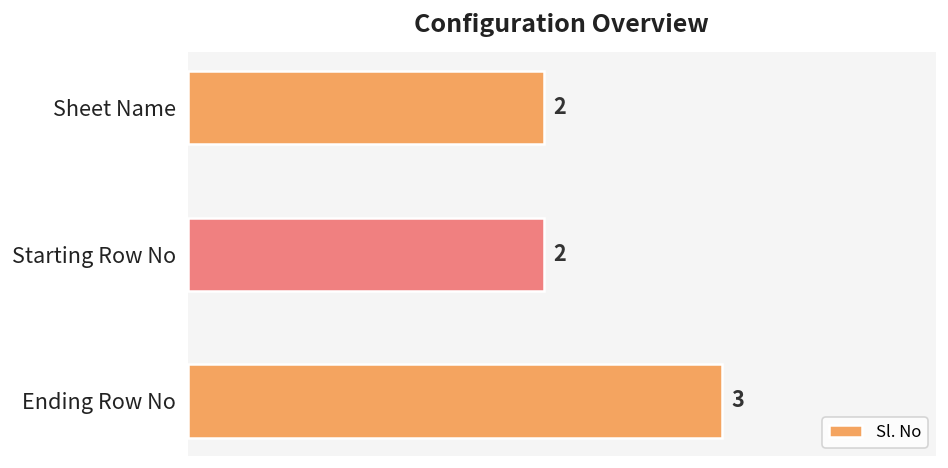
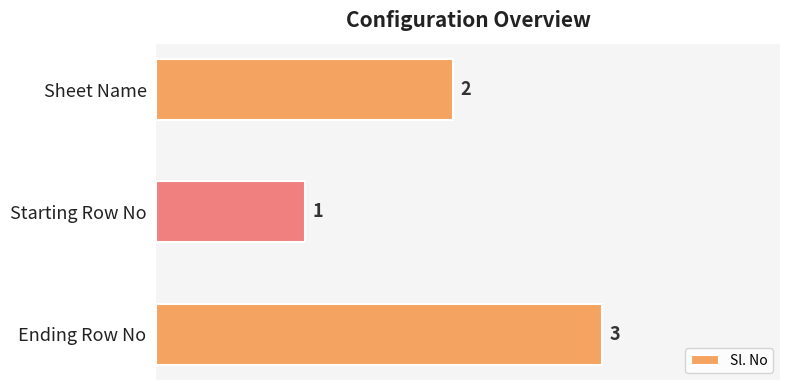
Starting Row No: 2 -> 1
